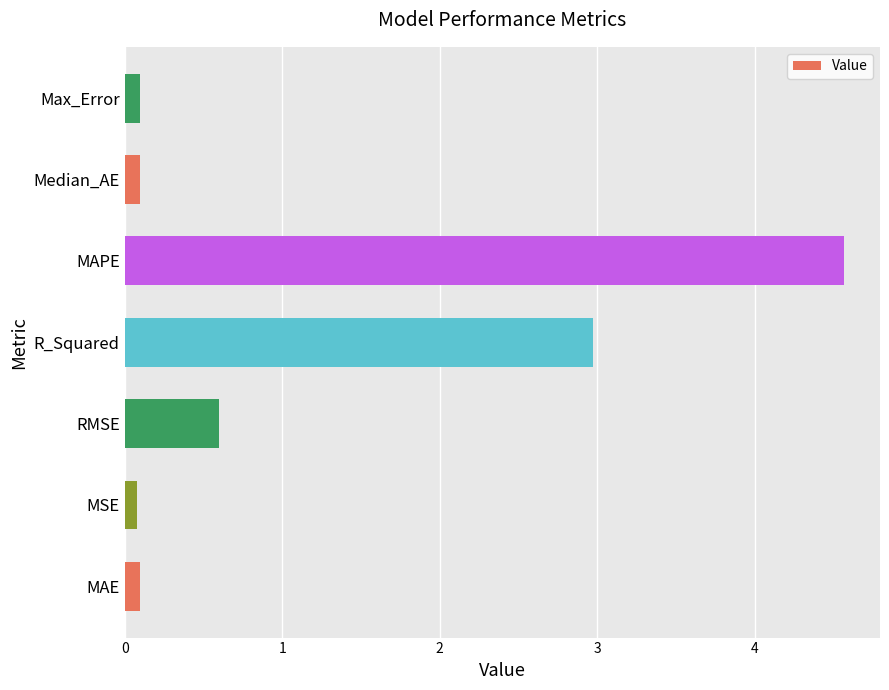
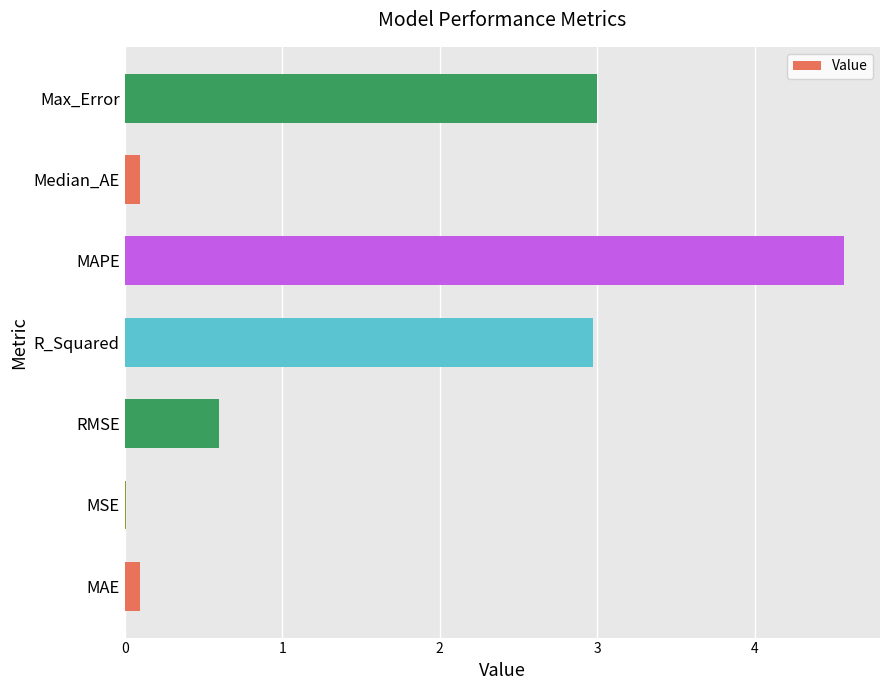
Max_Error: 0.1 -> 3.0
MSE: 0.08 -> 0.01
